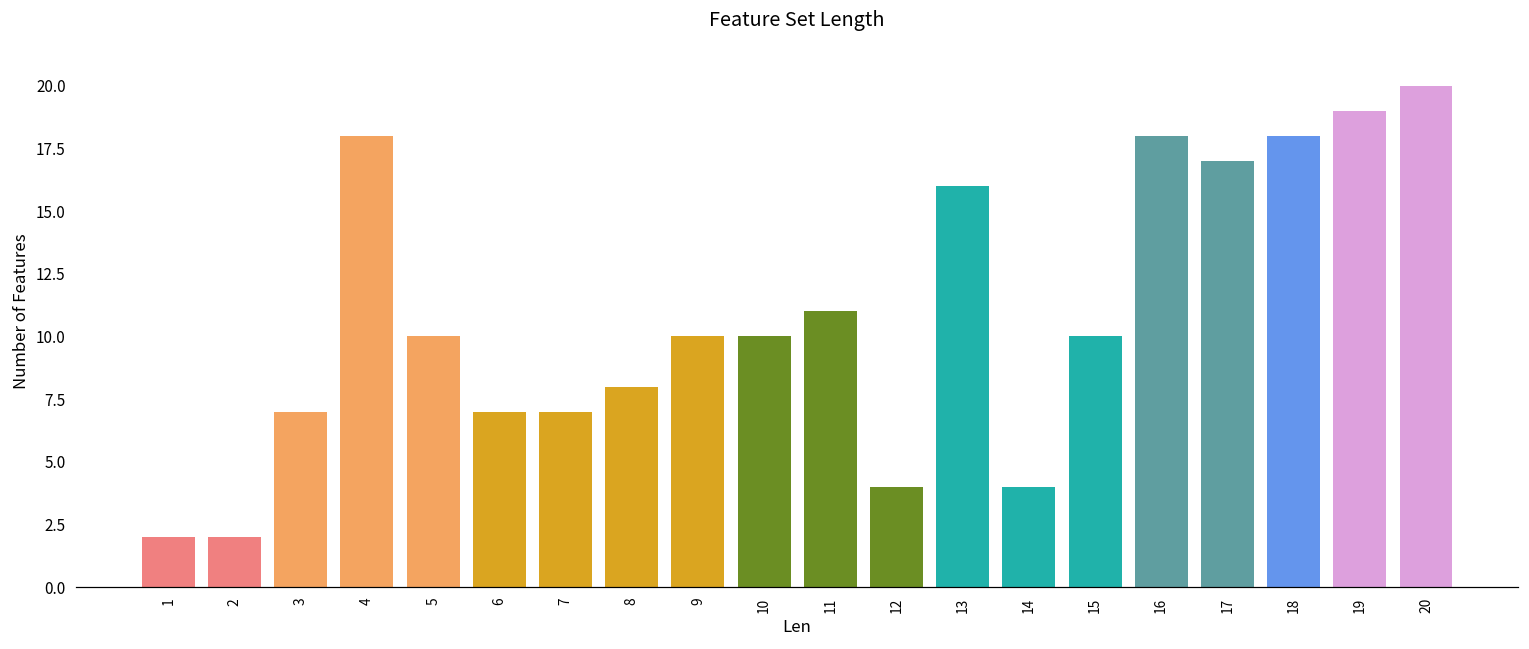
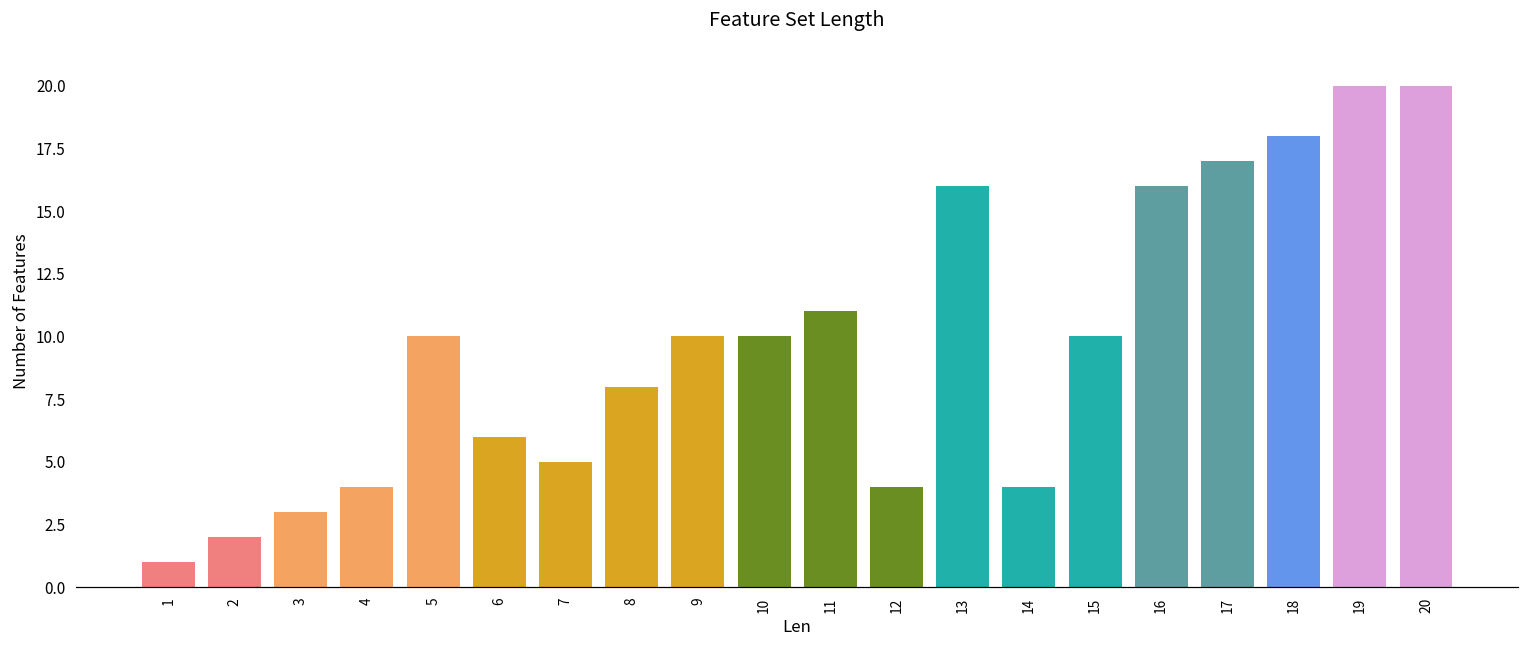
1: 2 -> 1
3: 7 -> 3
4: 18 -> 4
6: 7 -> 6
7: 7 -> 5
16: 18 -> 16
19: 19 -> 20
